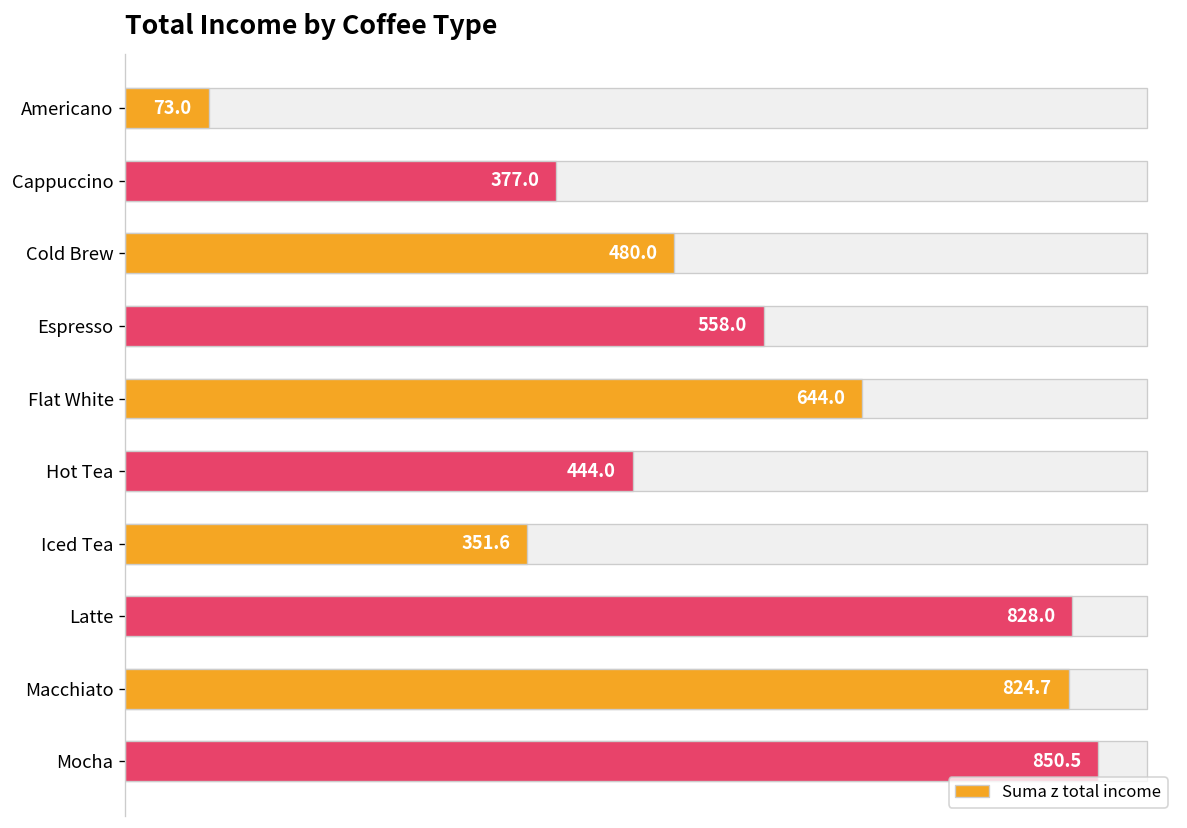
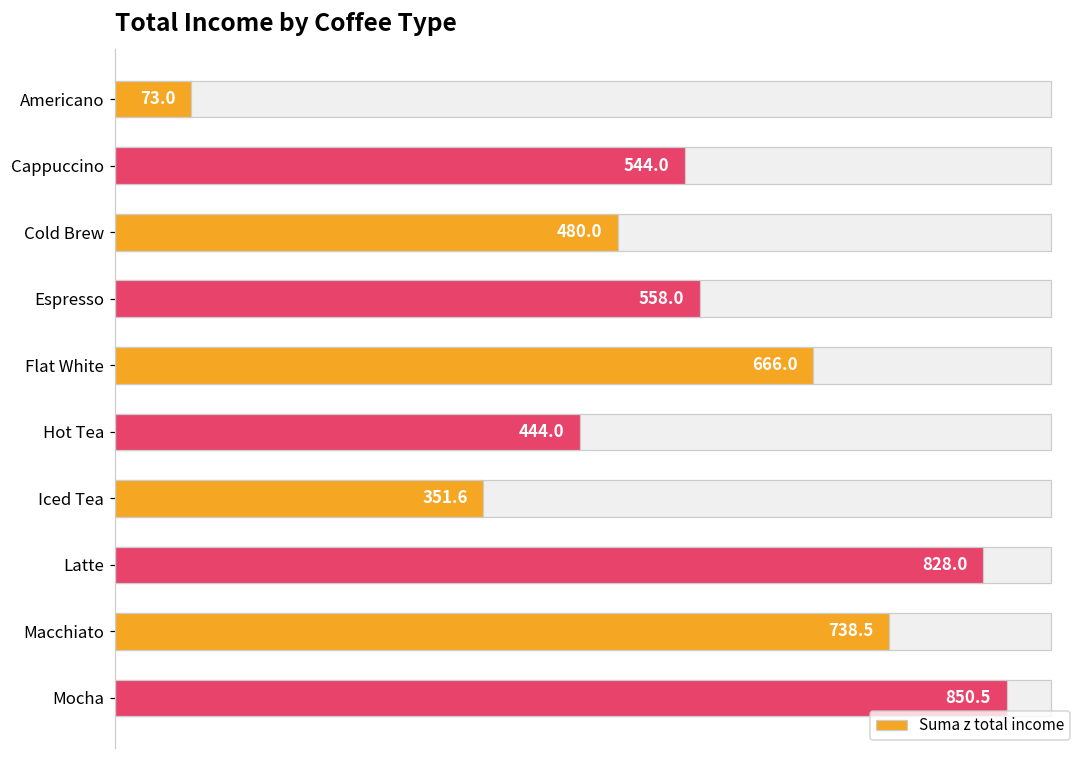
Suma z total income, Cappuccino: 377.0 -> 544.0
Suma z total income, Flat White: 644.0 -> 666.0
Suma z total income, Macchiato: 824.7 -> 738.5
